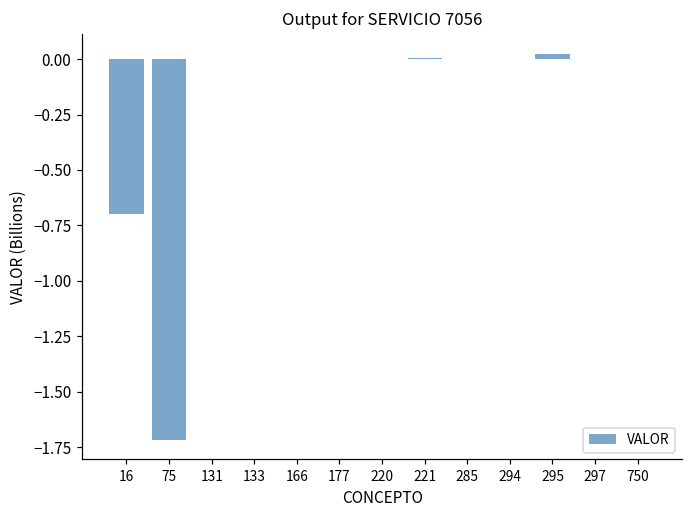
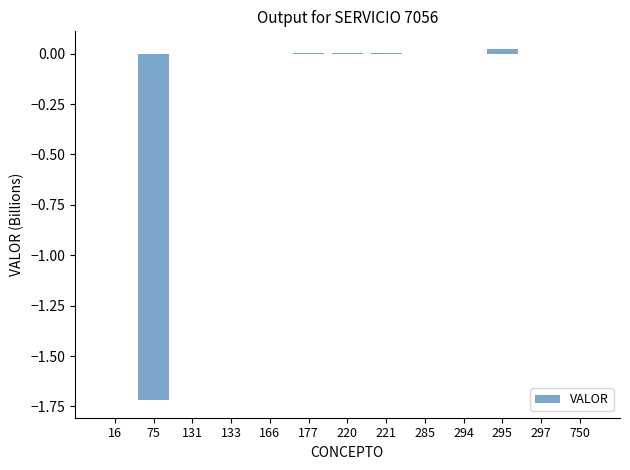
16: -0.70 -> 0.00
